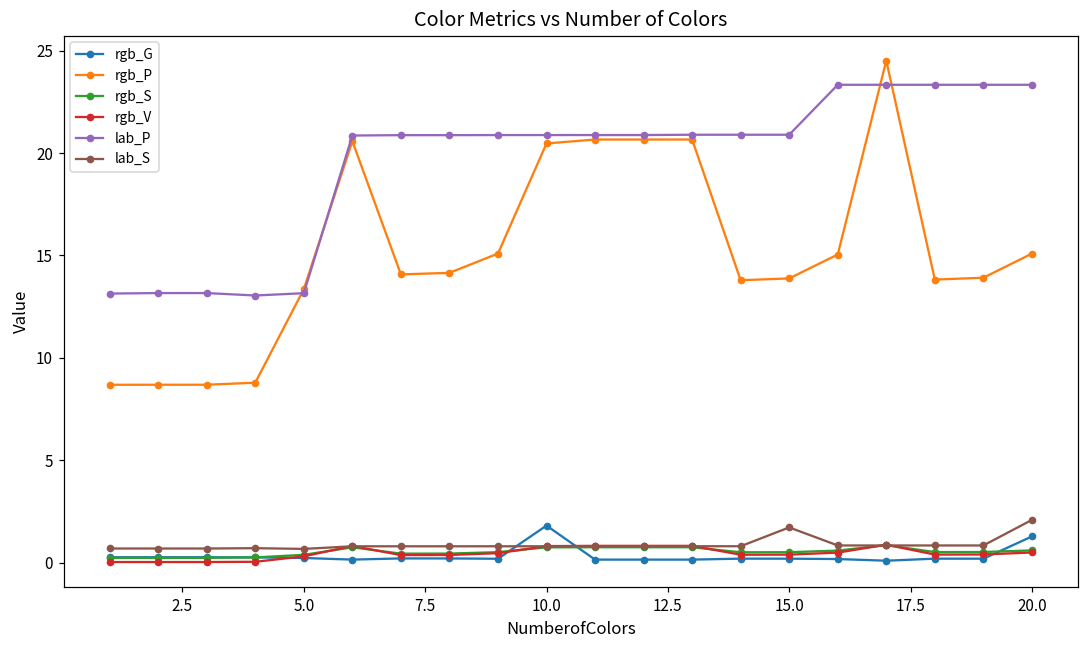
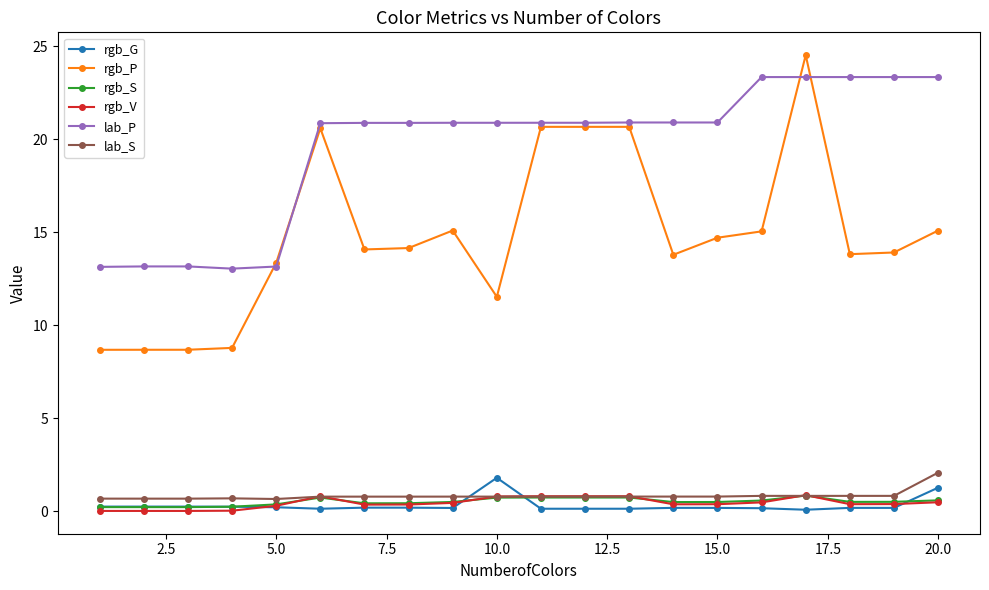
rgb_P, 10.0: 20.5 -> 11.5
rgb_P, 15.0: 13.9 -> 14.7
lab_S, 15.0: 1.7 -> 0.8
